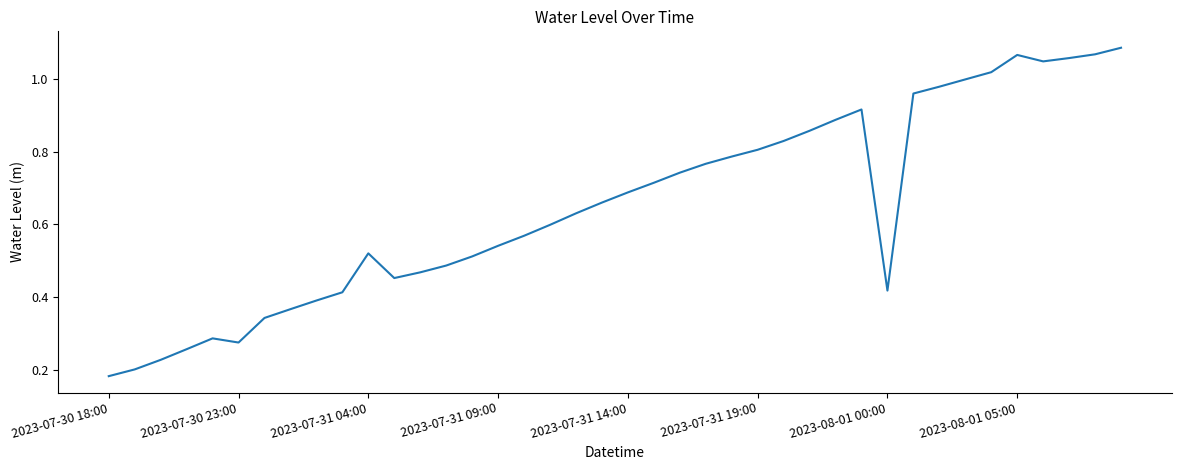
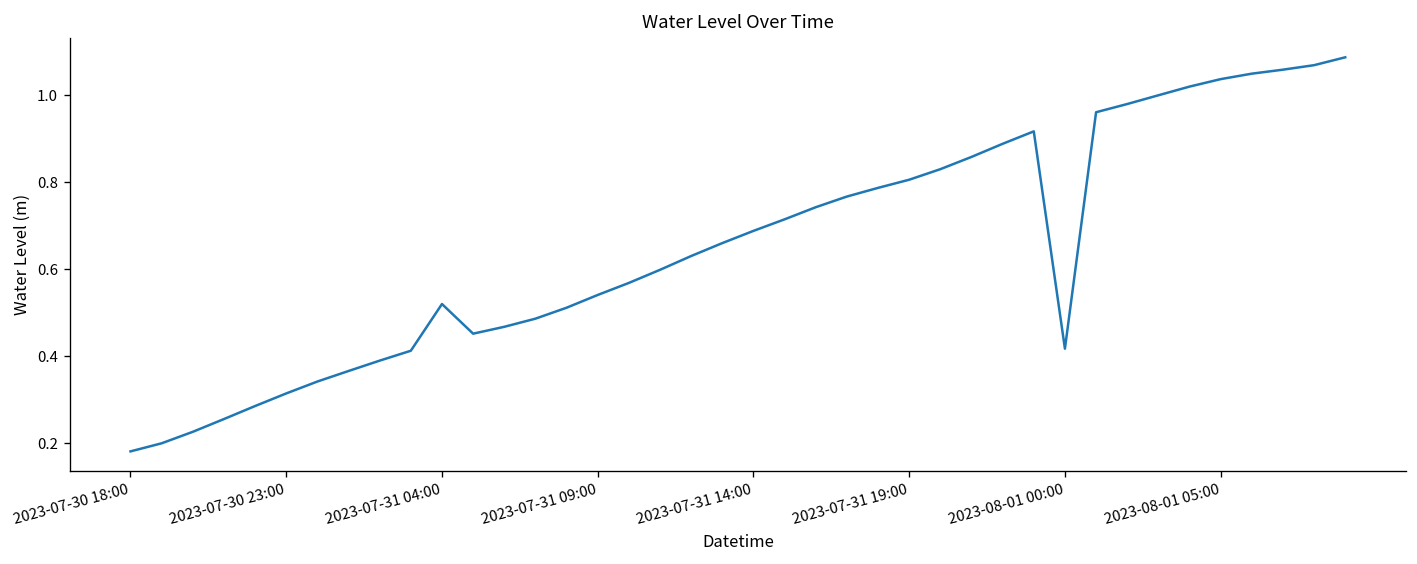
2023-07-30 23:00: 0.27 -> 0.31
2023-08-01 05:00: 1.07 -> 1.04
